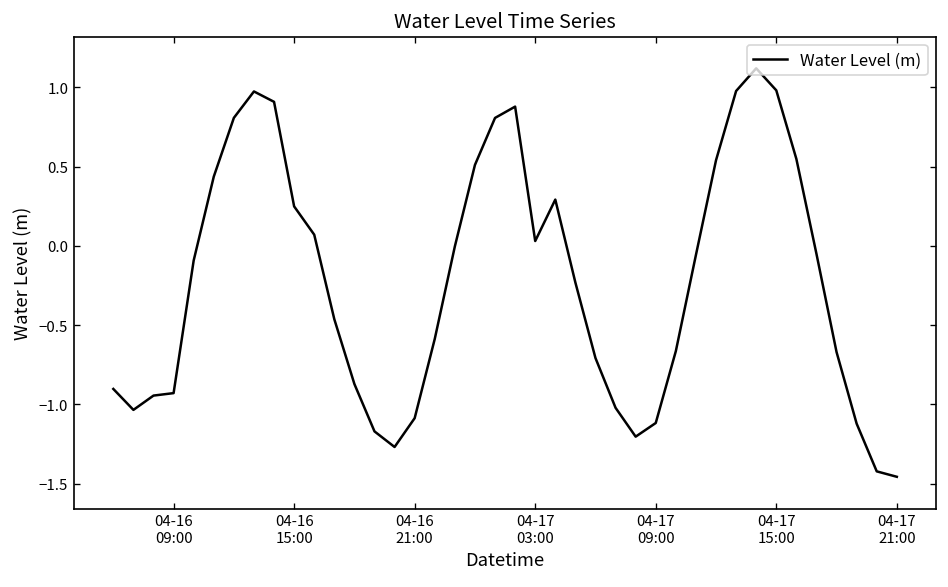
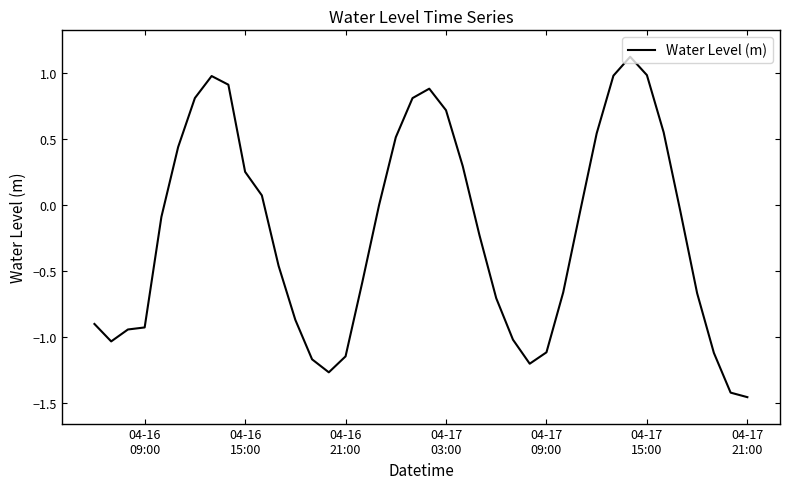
04-16 21:00: -1.09 -> -1.15
04-17 03:00: 0.03 -> 0.72
